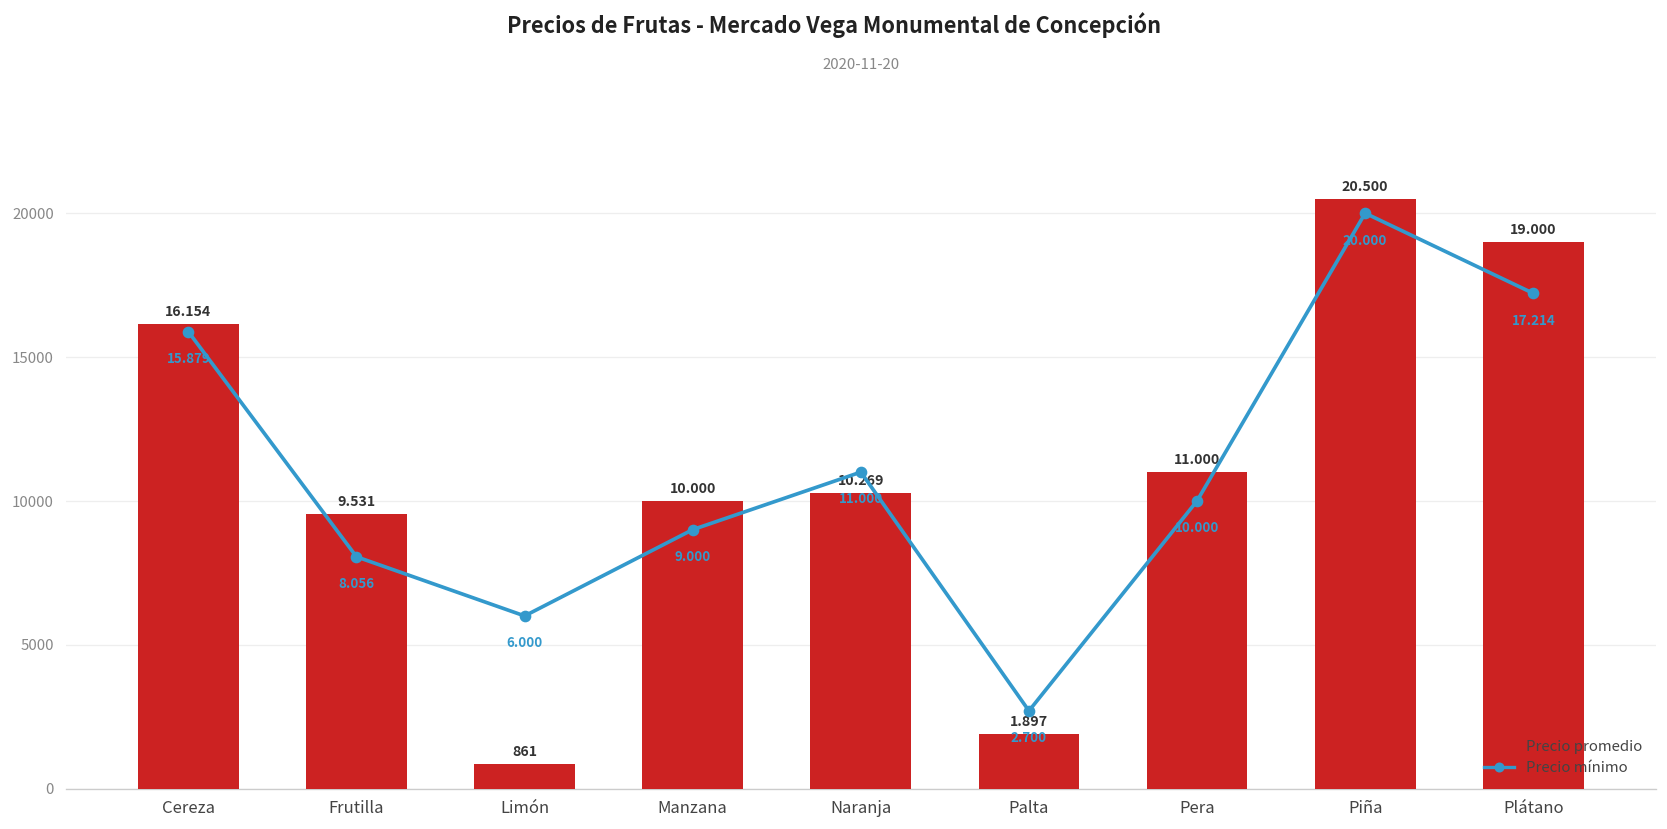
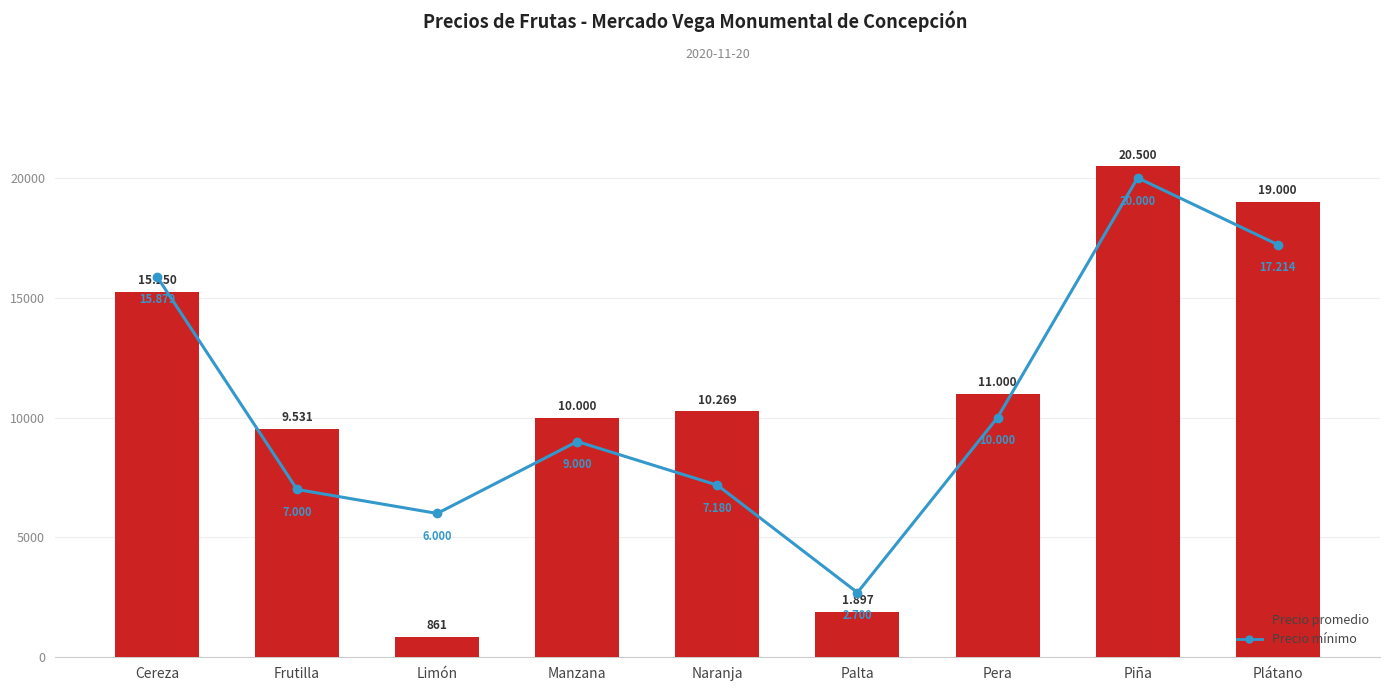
Precio promedio, Cereza: 16.154 -> 15.250
Precio mínimo, Frutilla: 8.056 -> 7.000
Precio mínimo, Naranja: 11.000 -> 7.180
